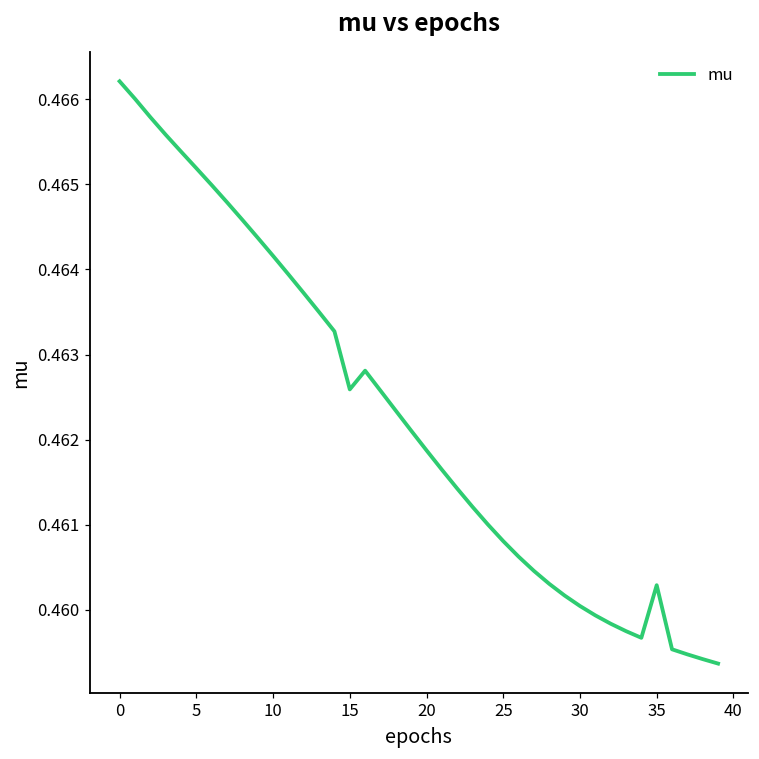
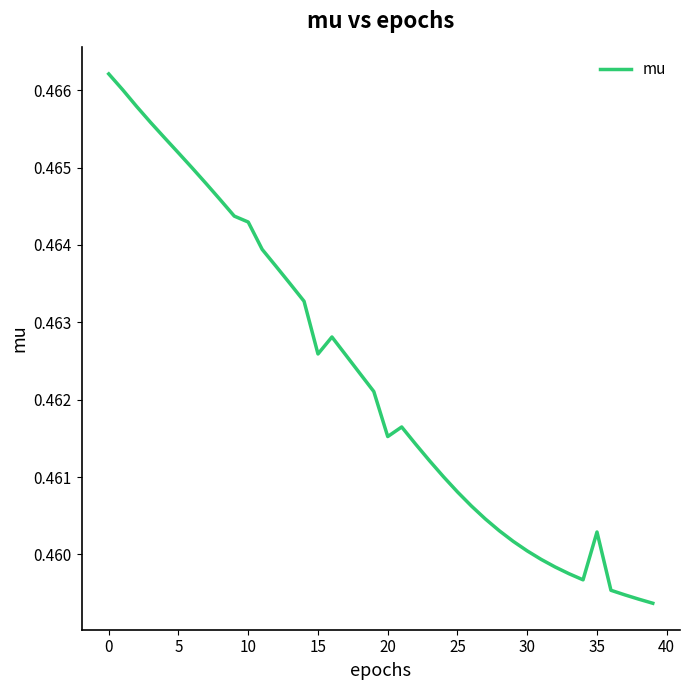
10: 0.4642 -> 0.4643
20: 0.4619 -> 0.4615
